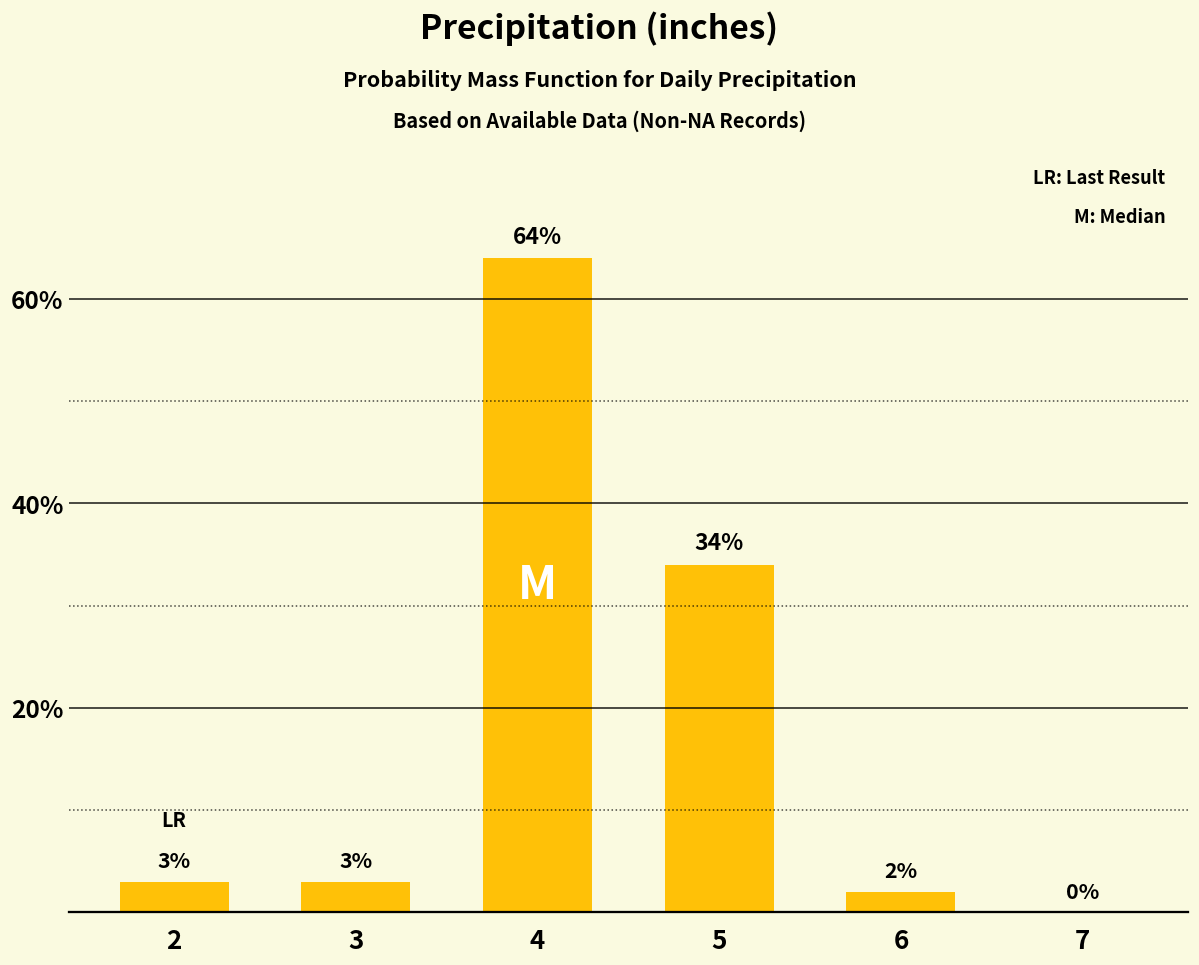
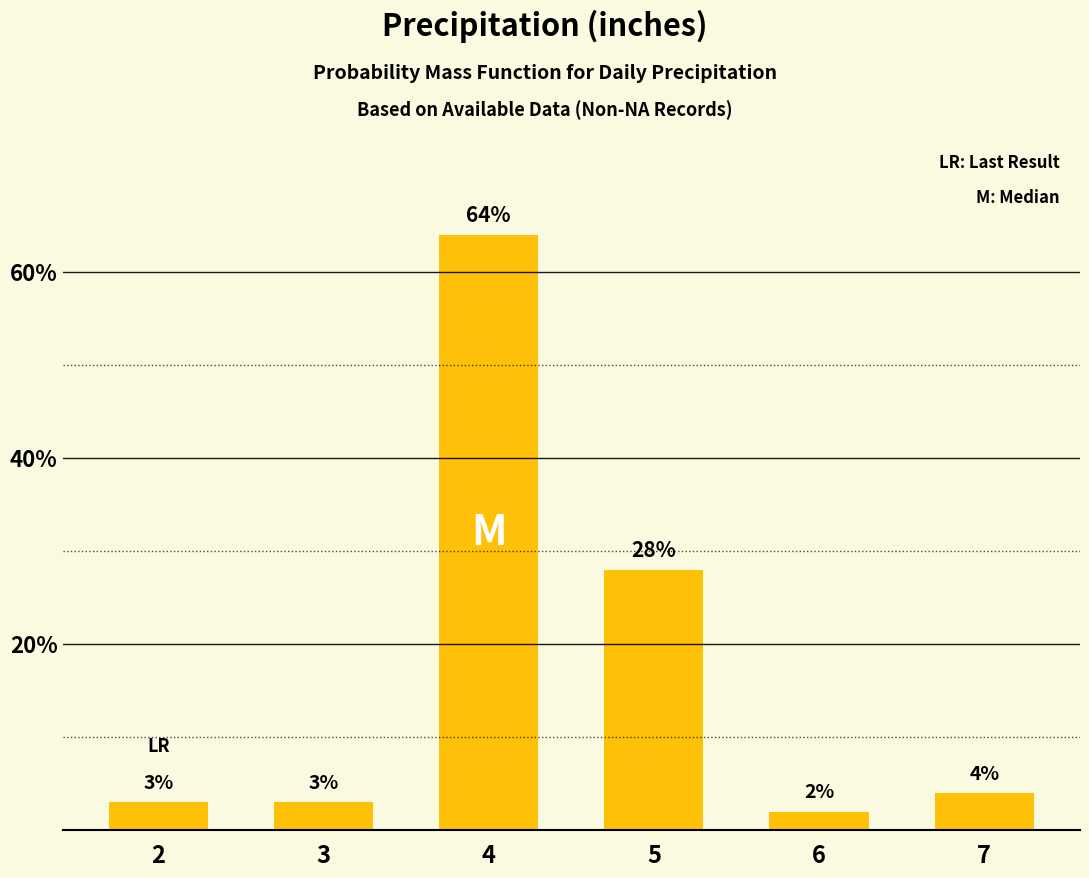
5: 34% -> 28%
7: 0% -> 4%
